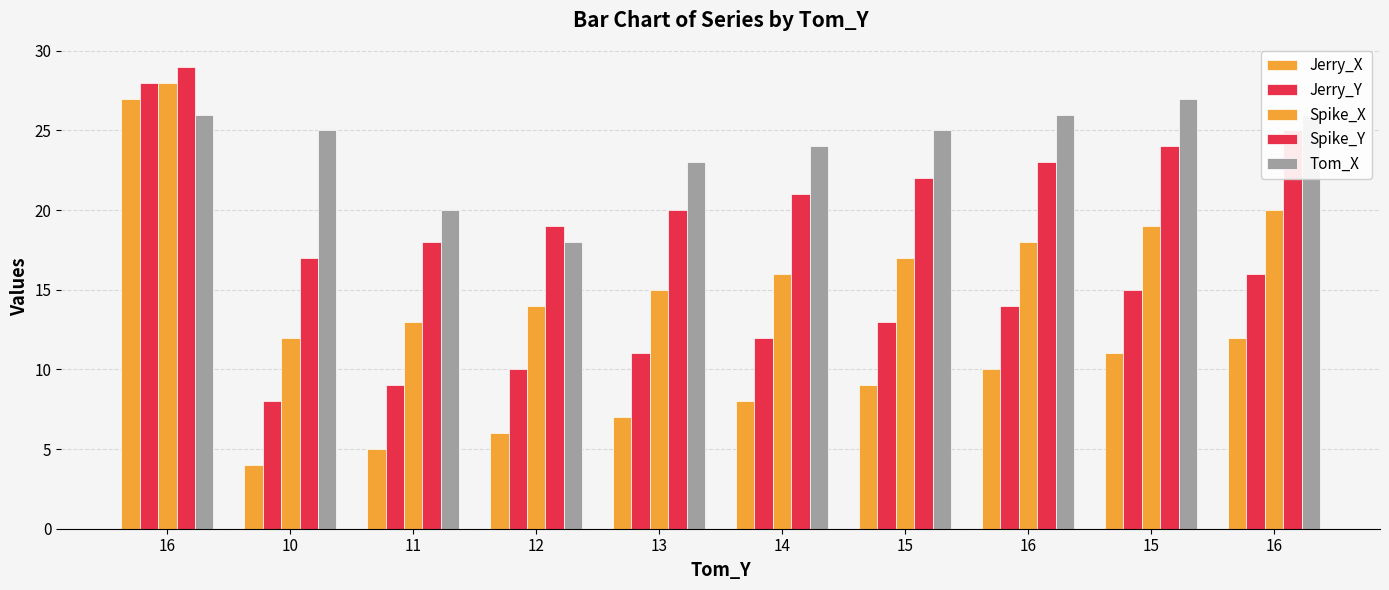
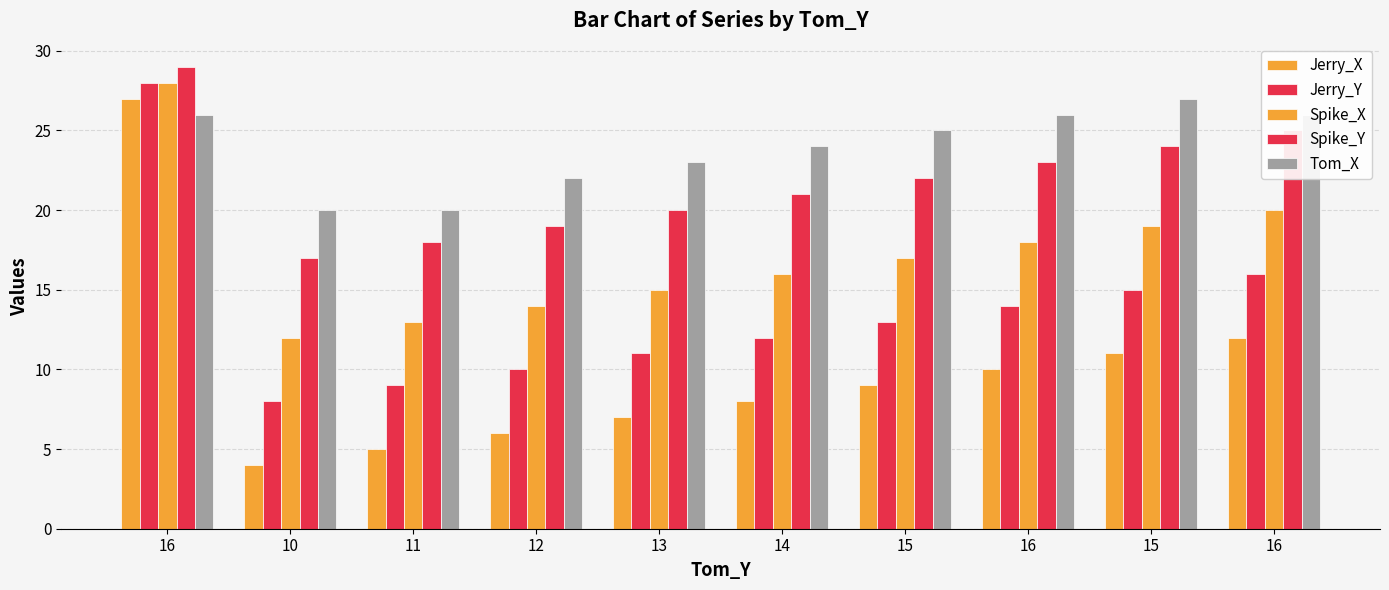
Tom_X, 10: 25 -> 20
Tom_X, 12: 18 -> 22
